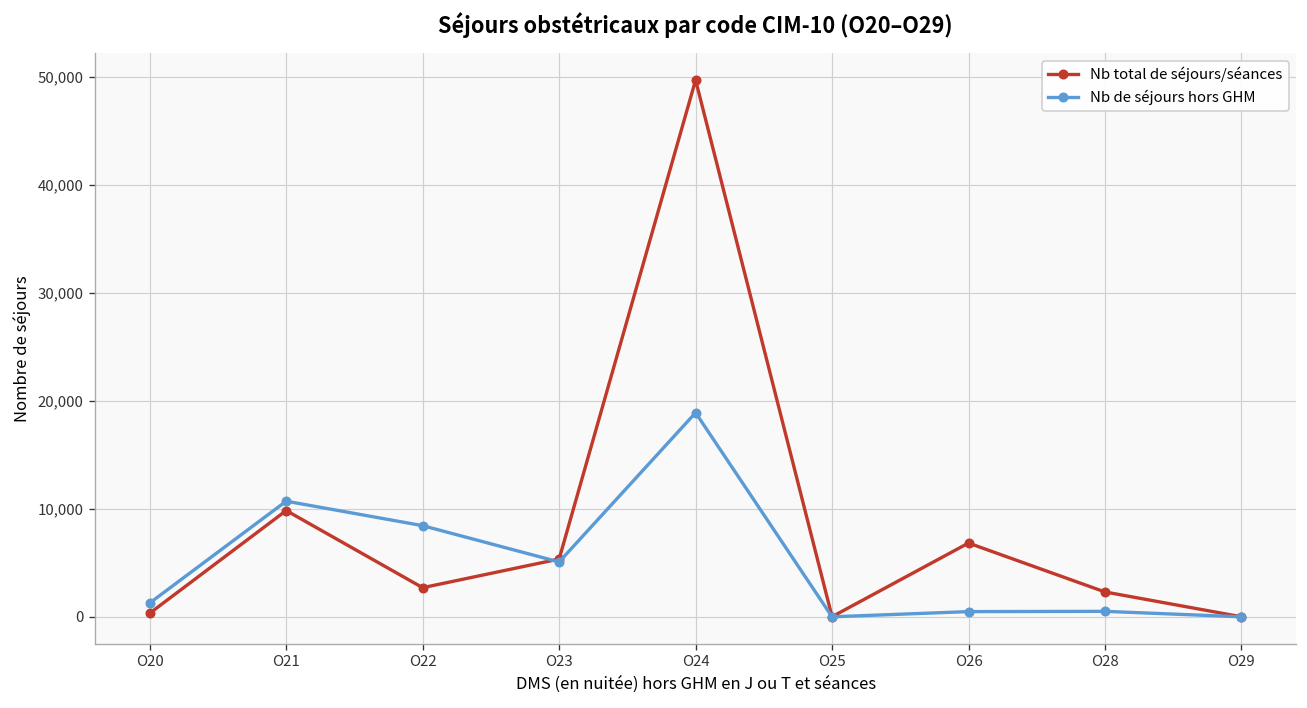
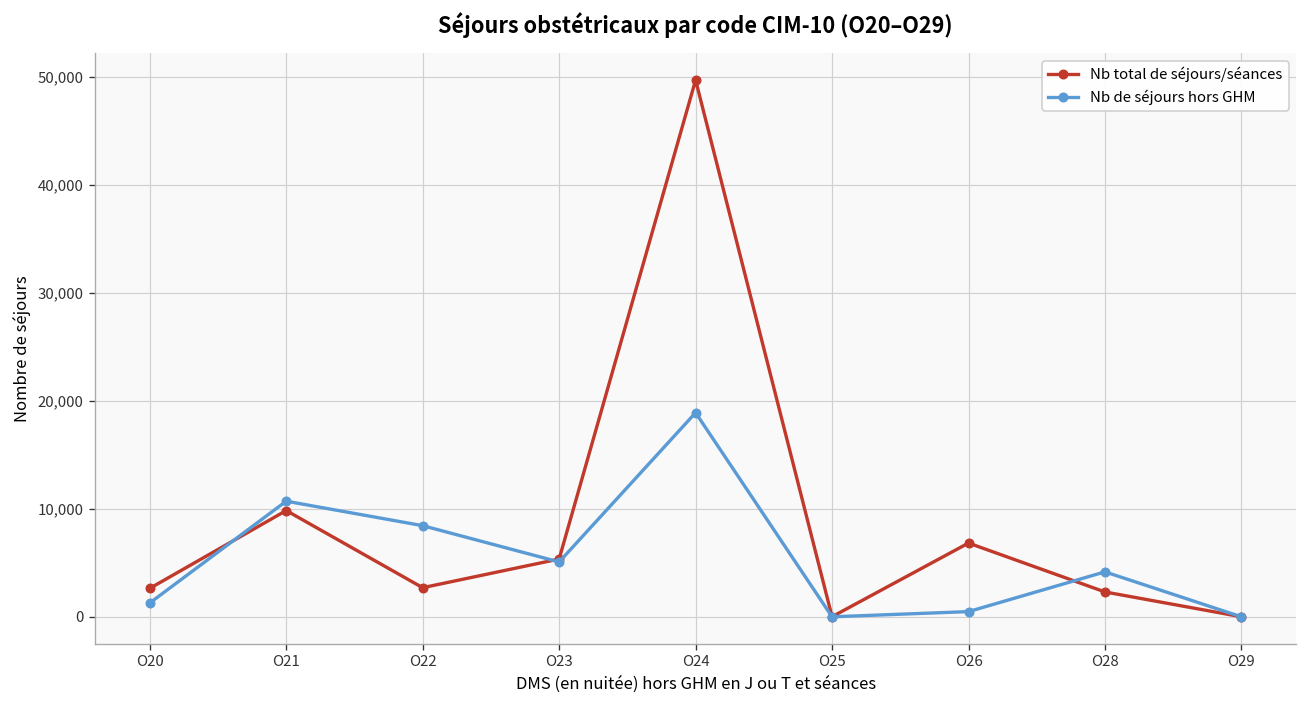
Nb total de séjours/séances, O20: 0 -> 3,000
Nb de séjours hors GHM, O28: 1,000 -> 4,000
